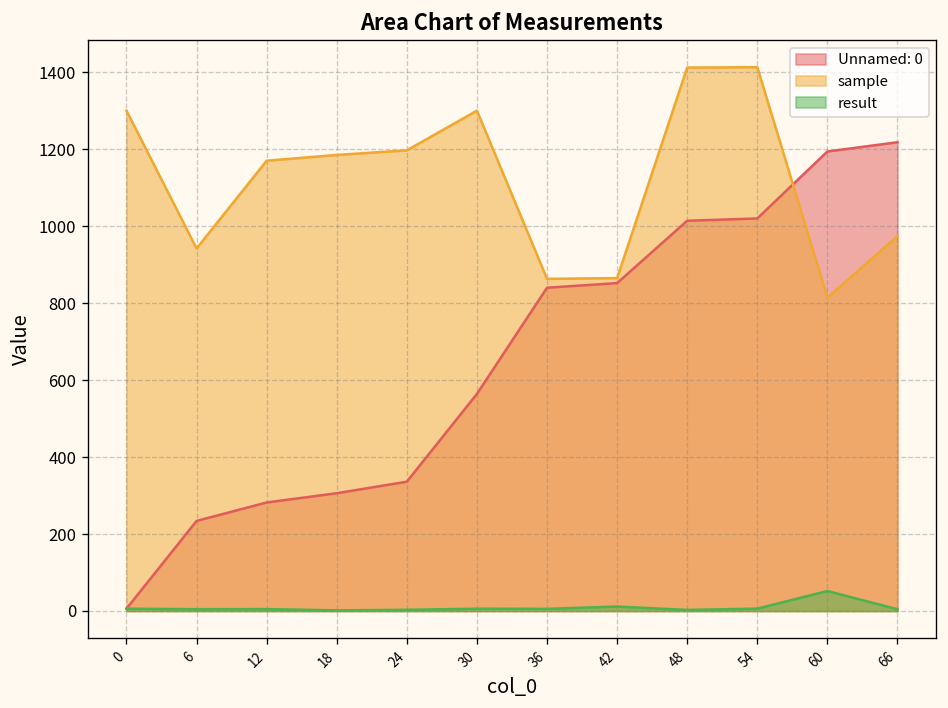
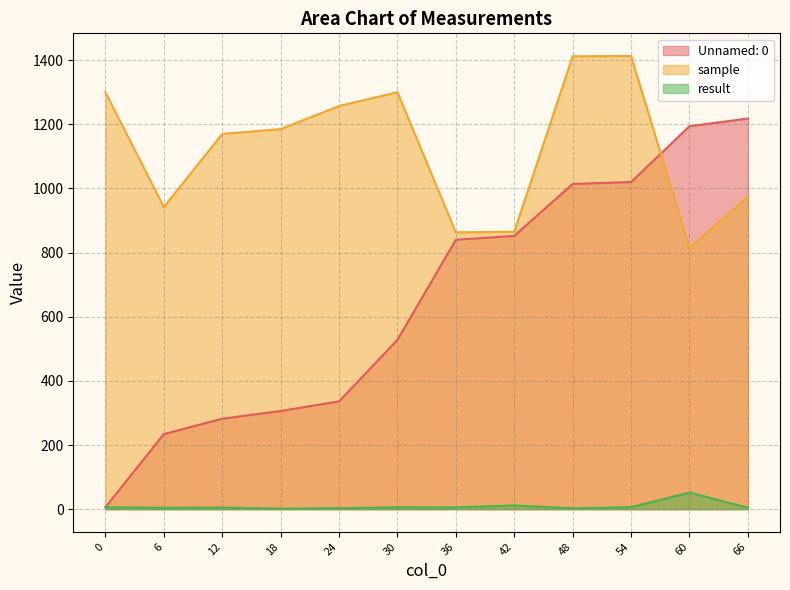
sample, 24: 1200 -> 1260
Unnamed: 0, 30: 560 -> 530
